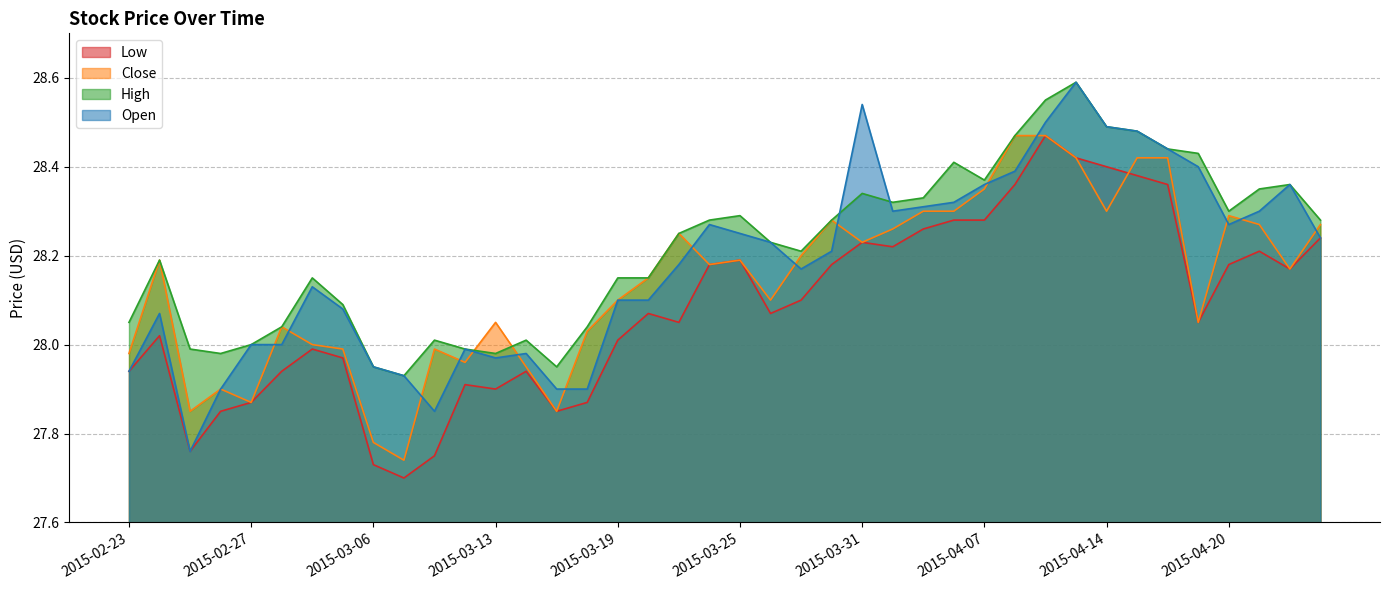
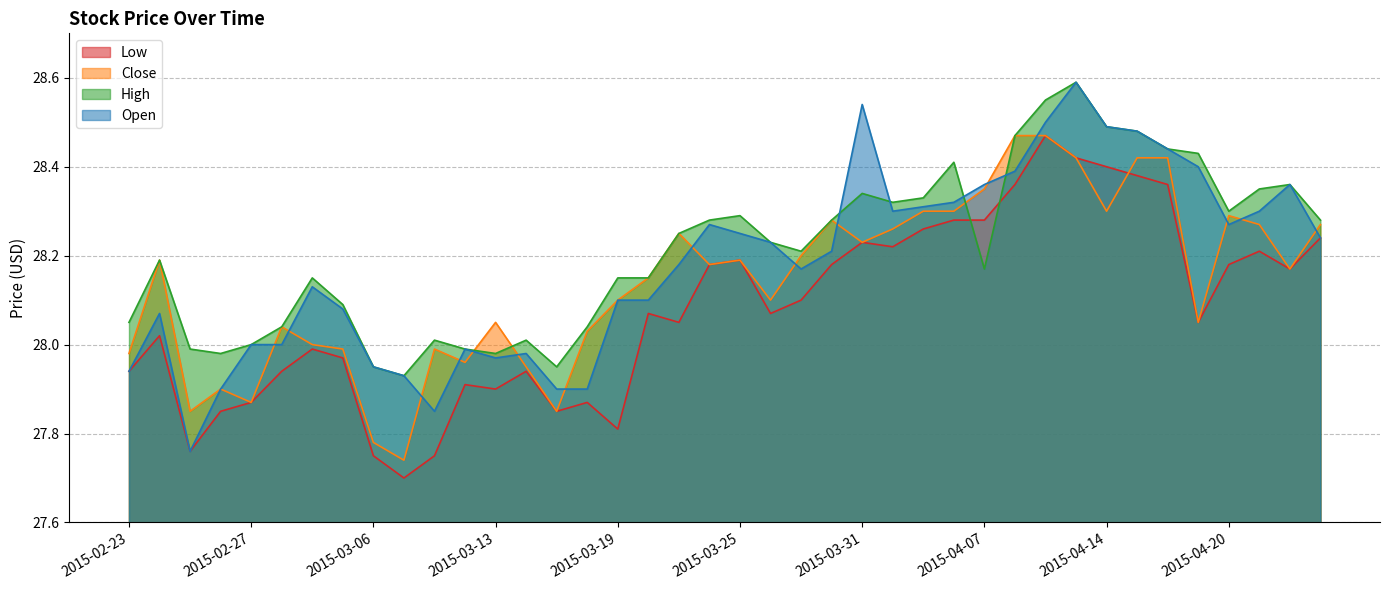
Low, 2015-03-06: 27.73 -> 27.75
Low, 2015-03-19: 28.01 -> 27.81
High, 2015-04-07: 28.37 -> 28.17
